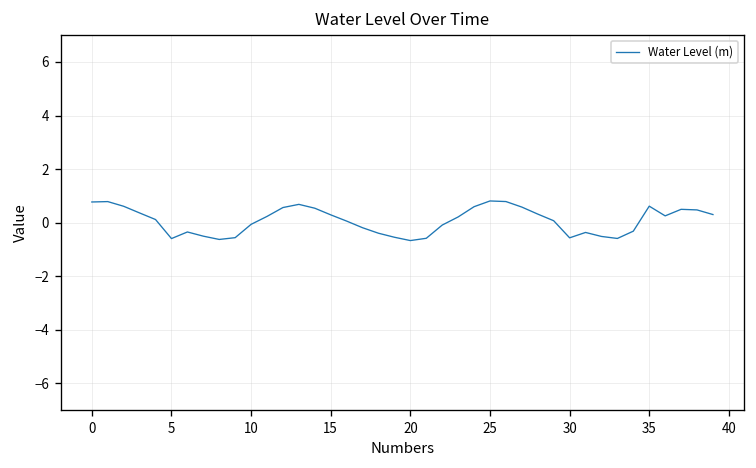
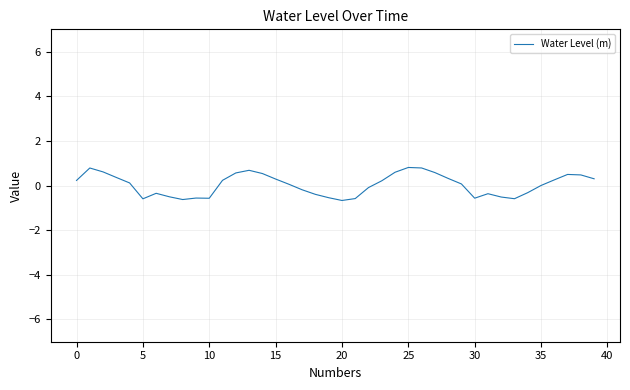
0: 0.8 -> 0.2
10: -0.1 -> -0.6
35: 0.6 -> 0.0
